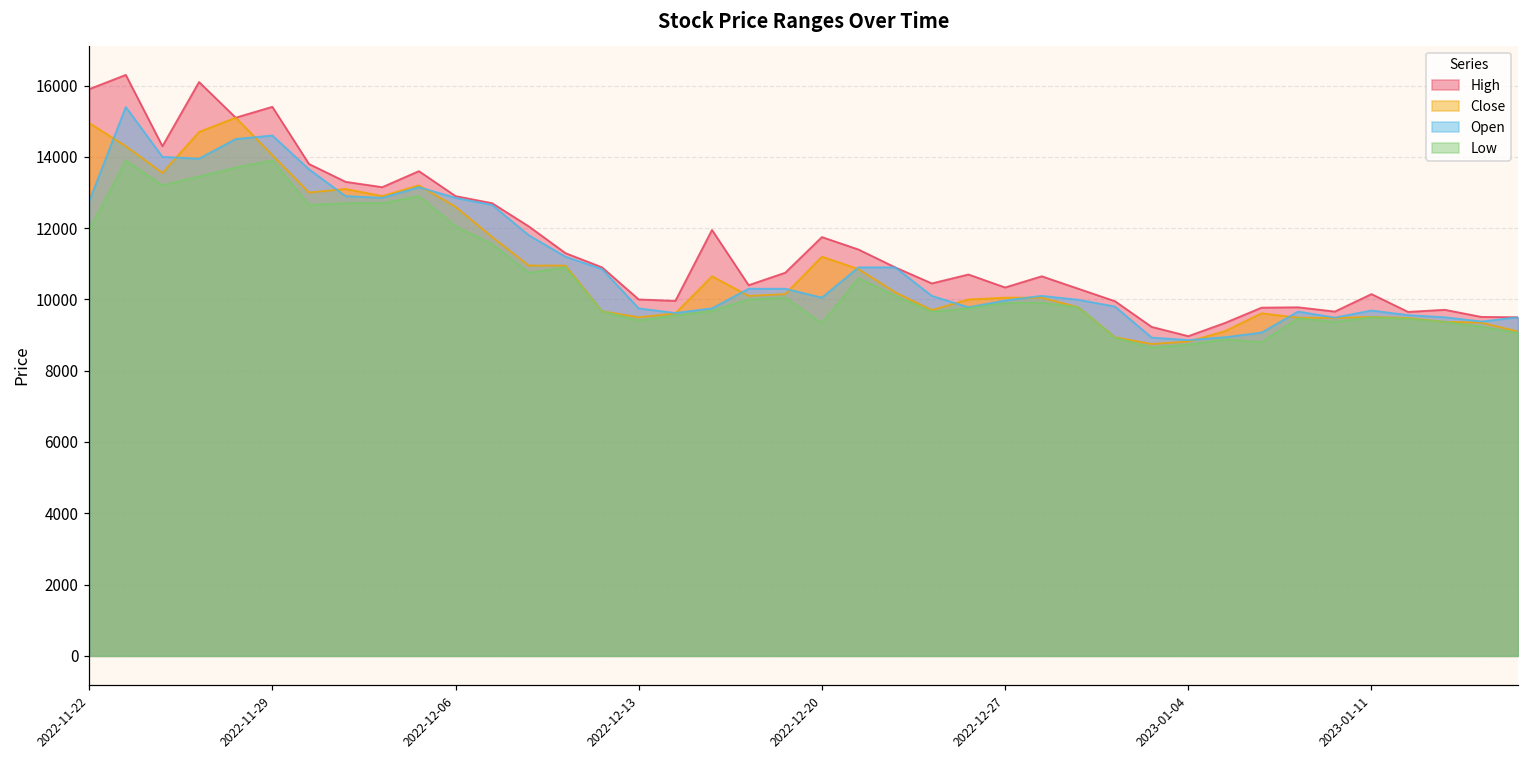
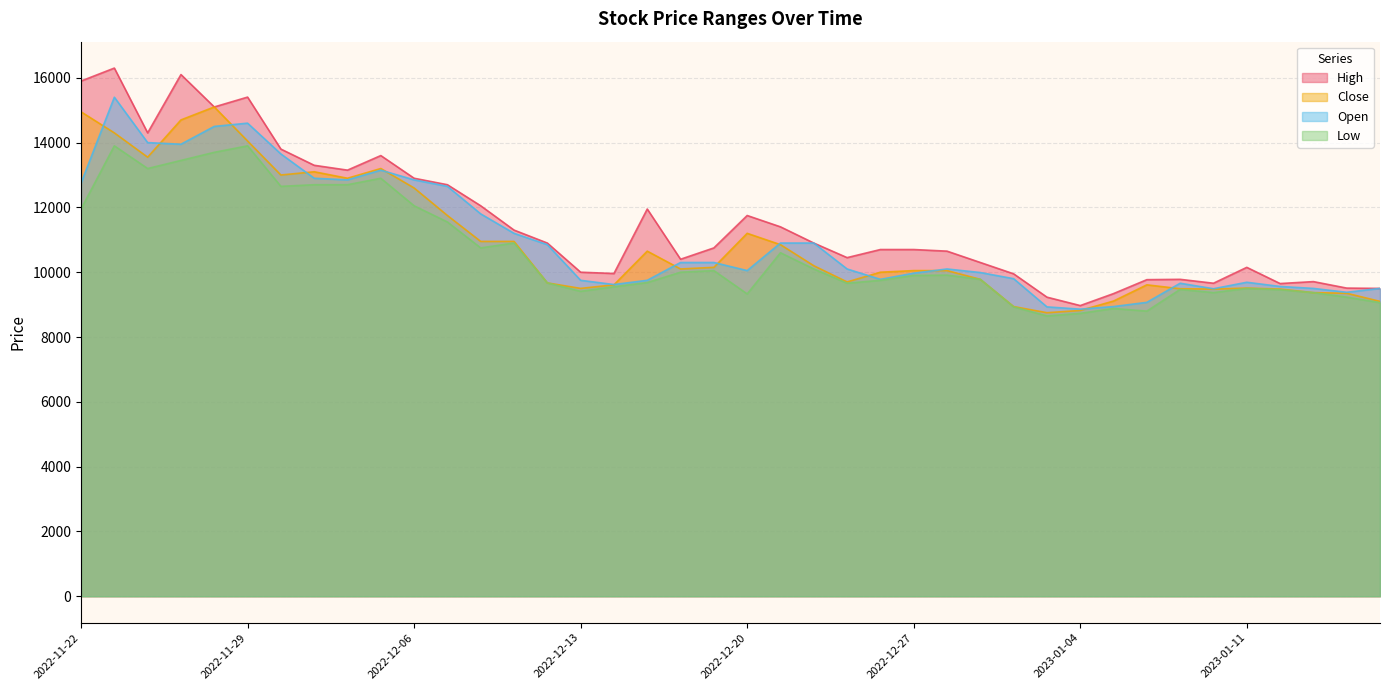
High, 2022-12-27: 10300 -> 10700
